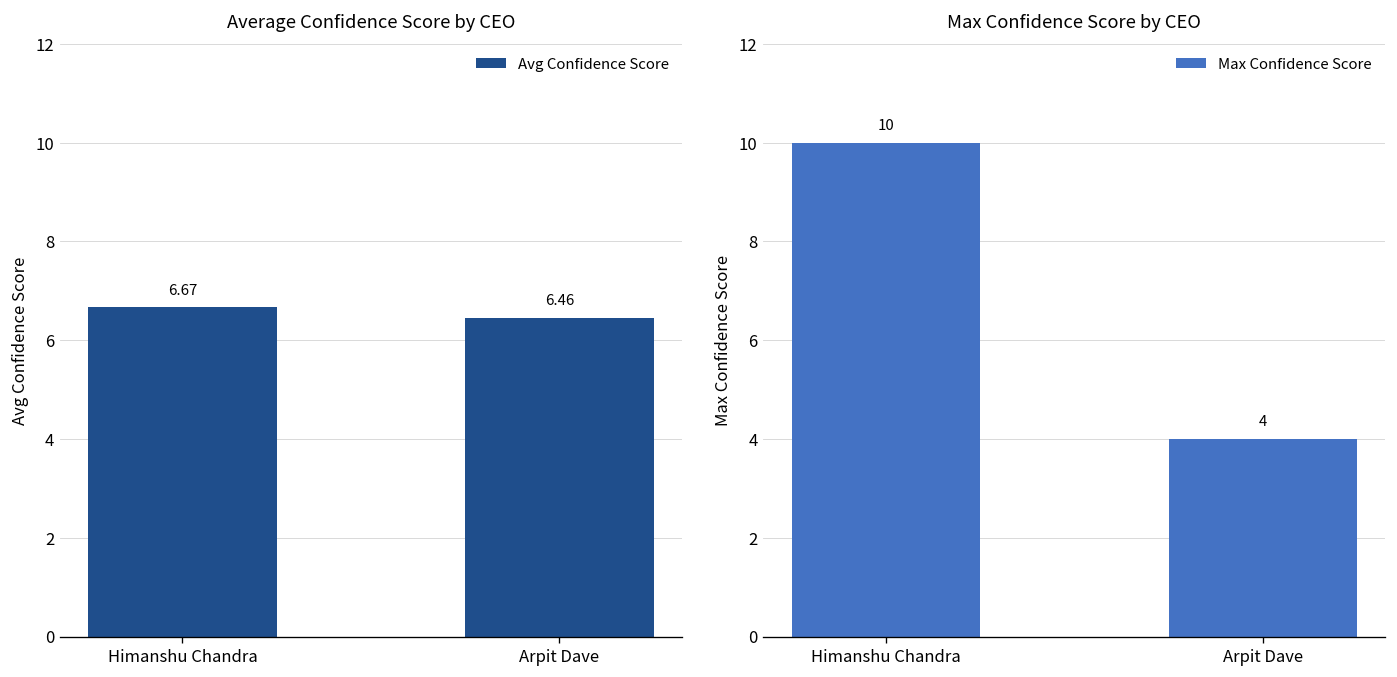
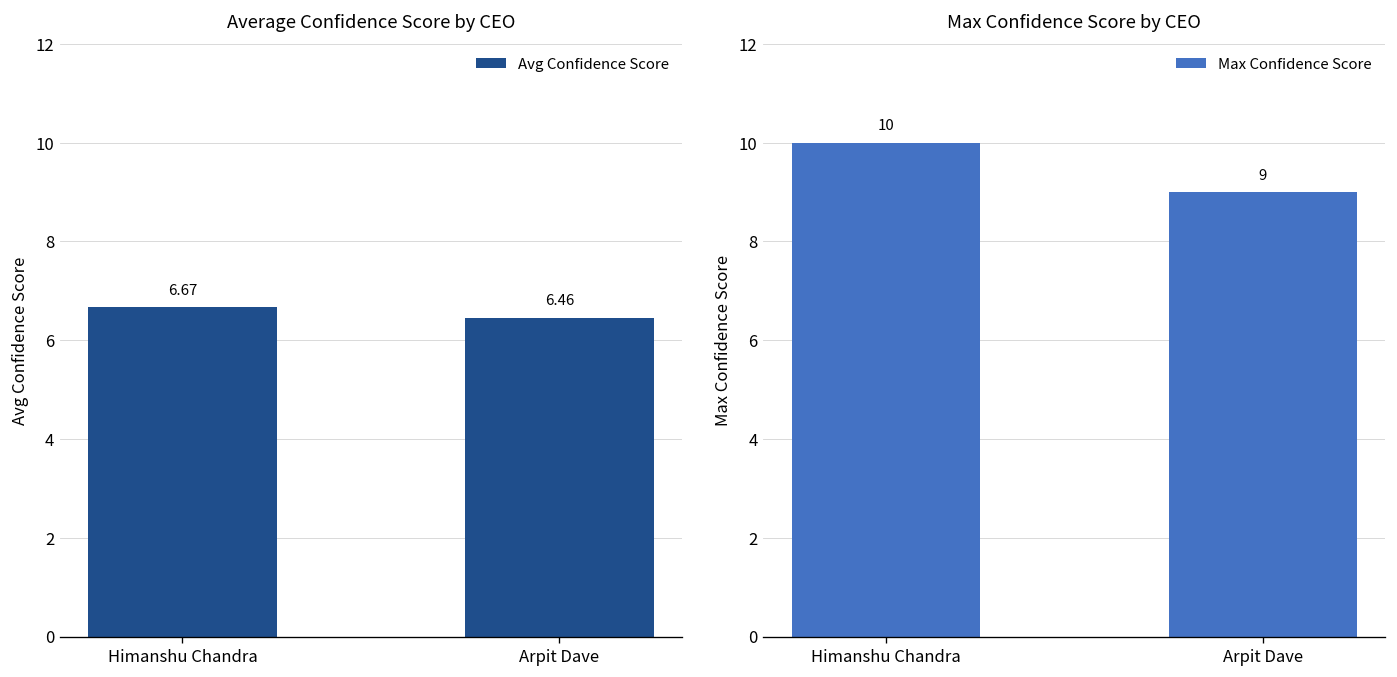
Max Confidence Score by CEO, Arpit Dave: 4 -> 9
